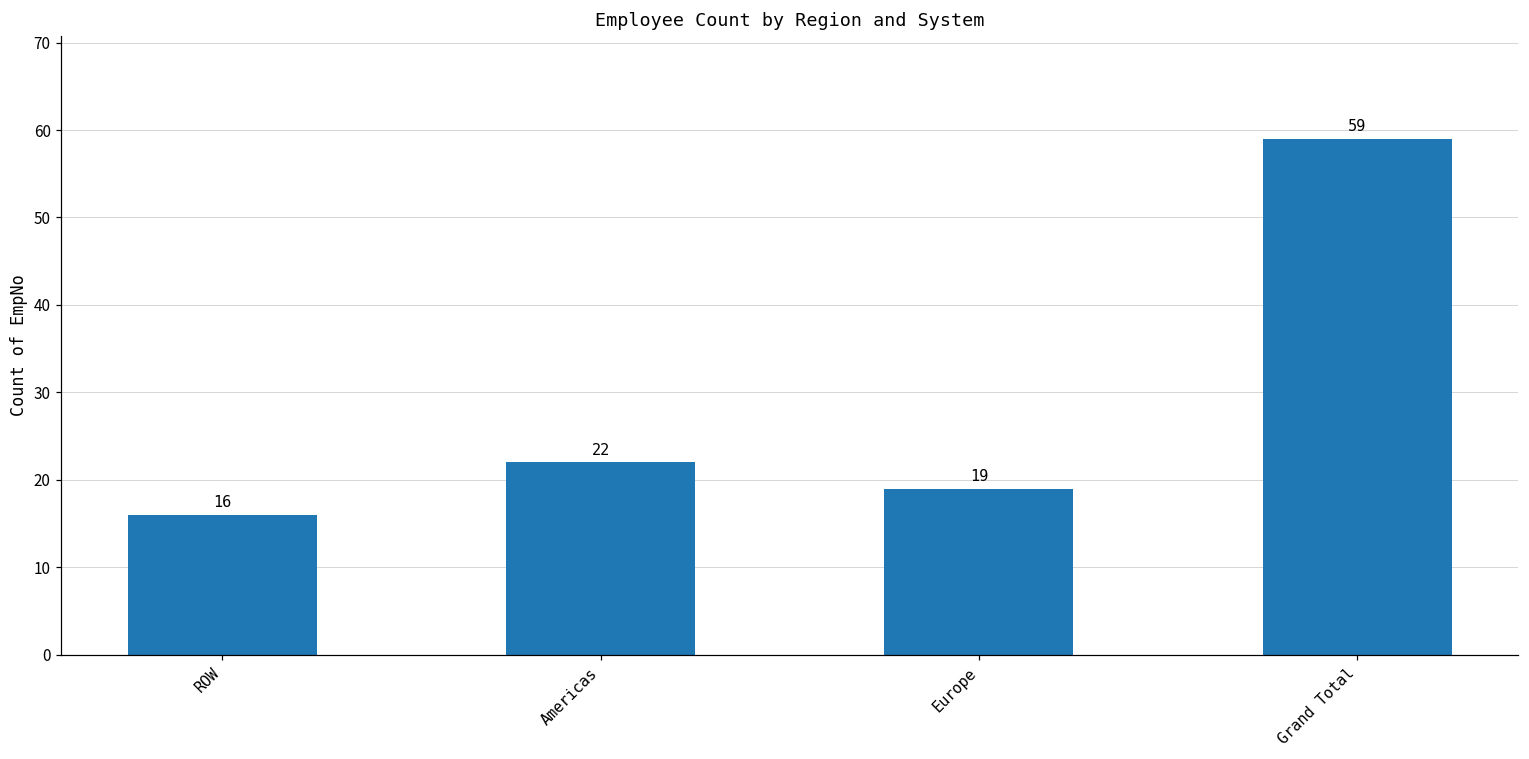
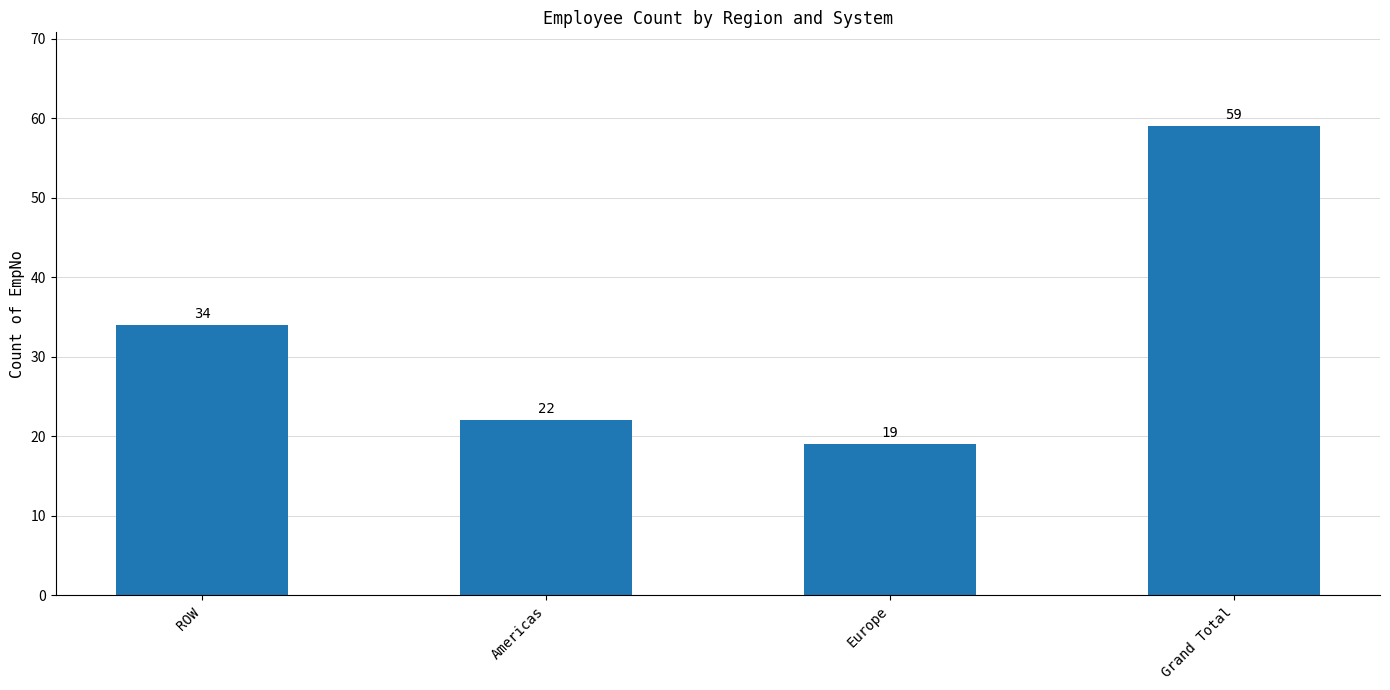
ROW: 16 -> 34
